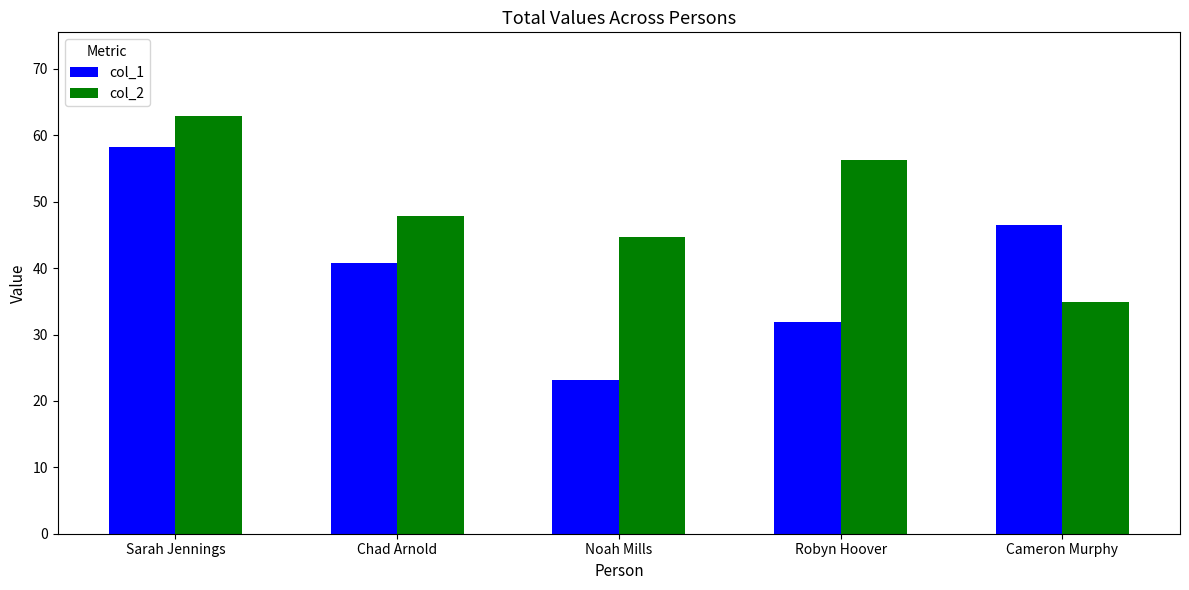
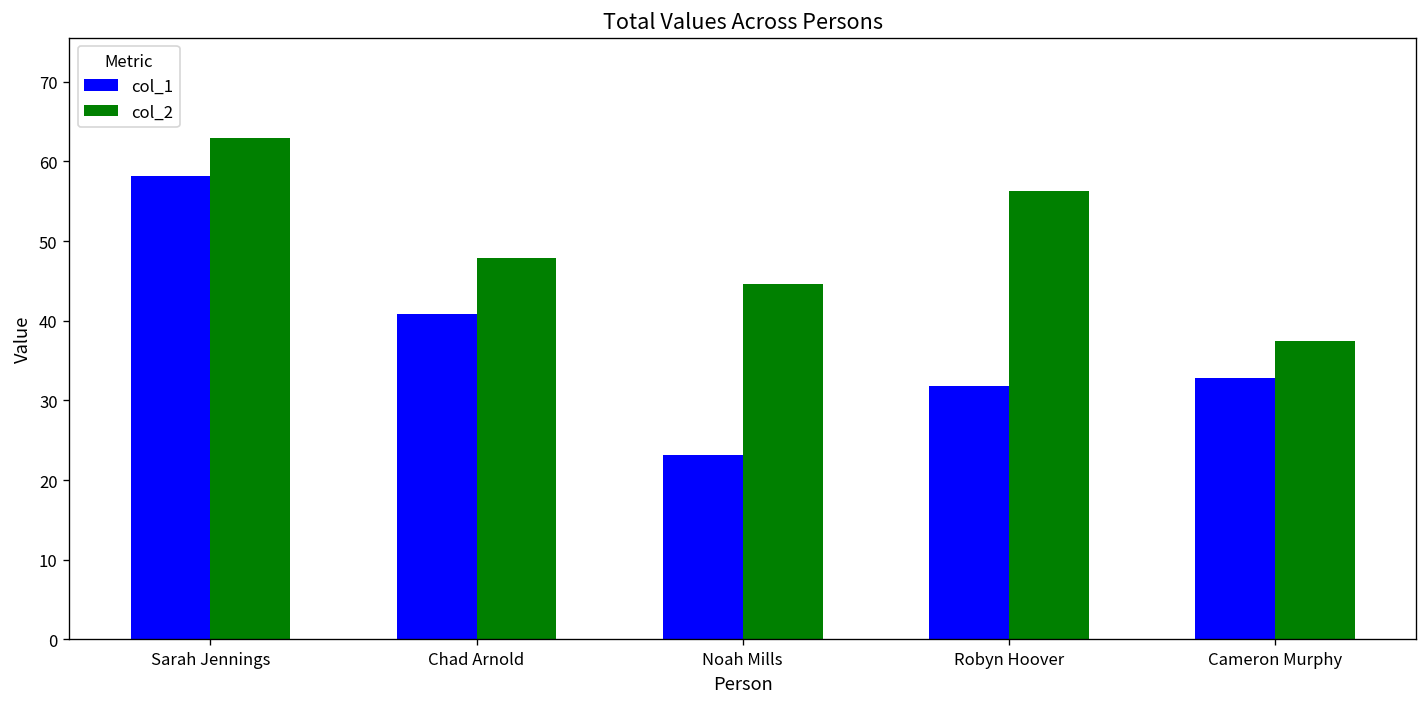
col_1, Cameron Murphy: 47 -> 33
col_2, Cameron Murphy: 35 -> 37
